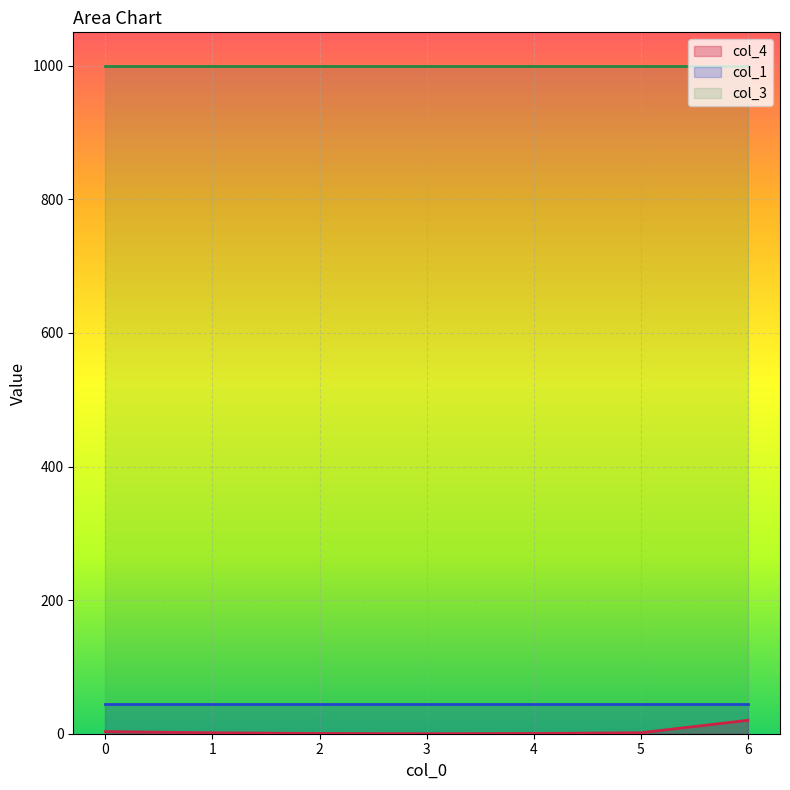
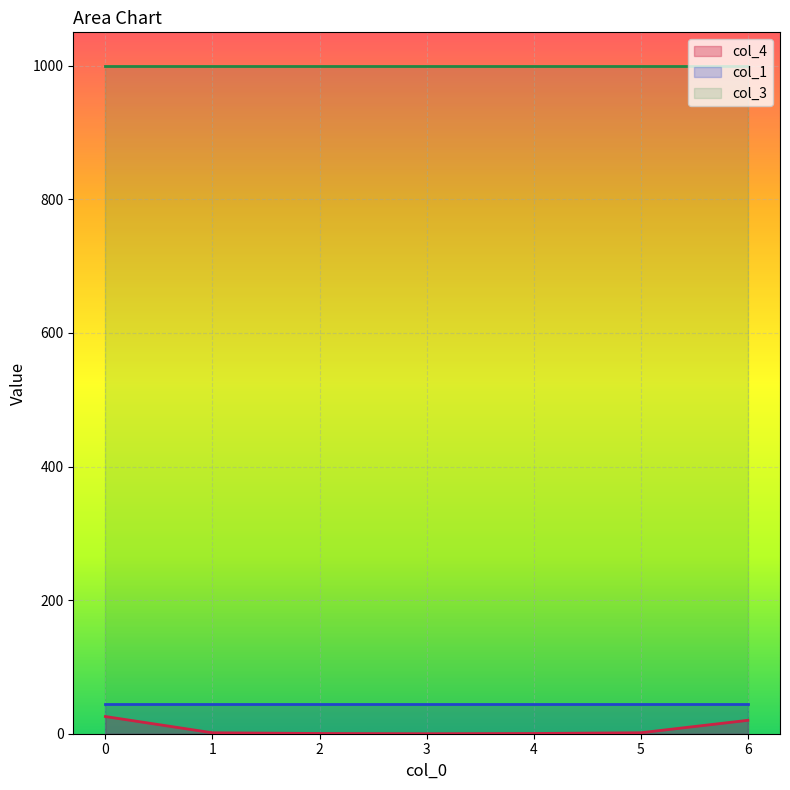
col_4, 0: 0 -> 30
